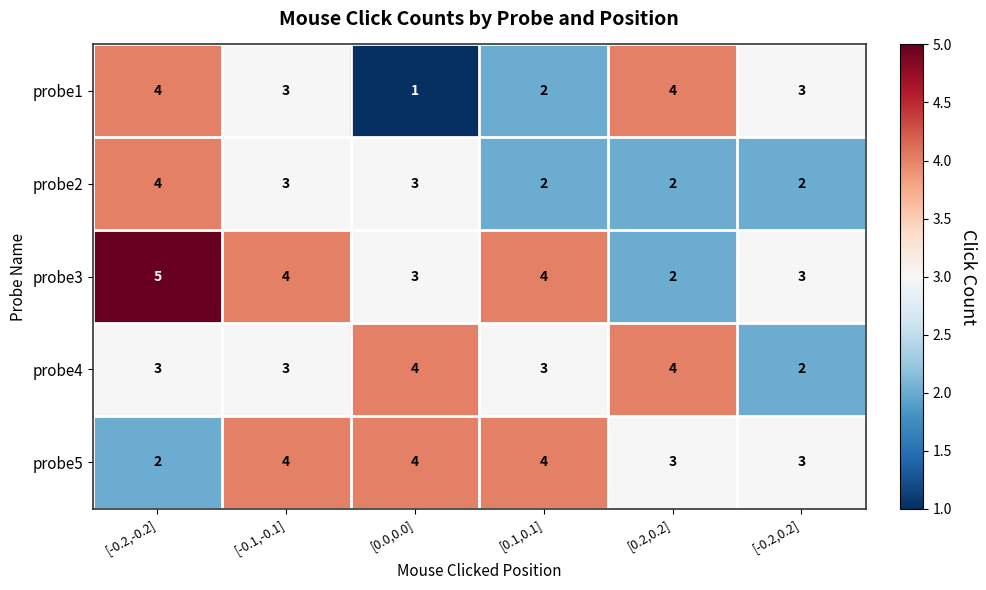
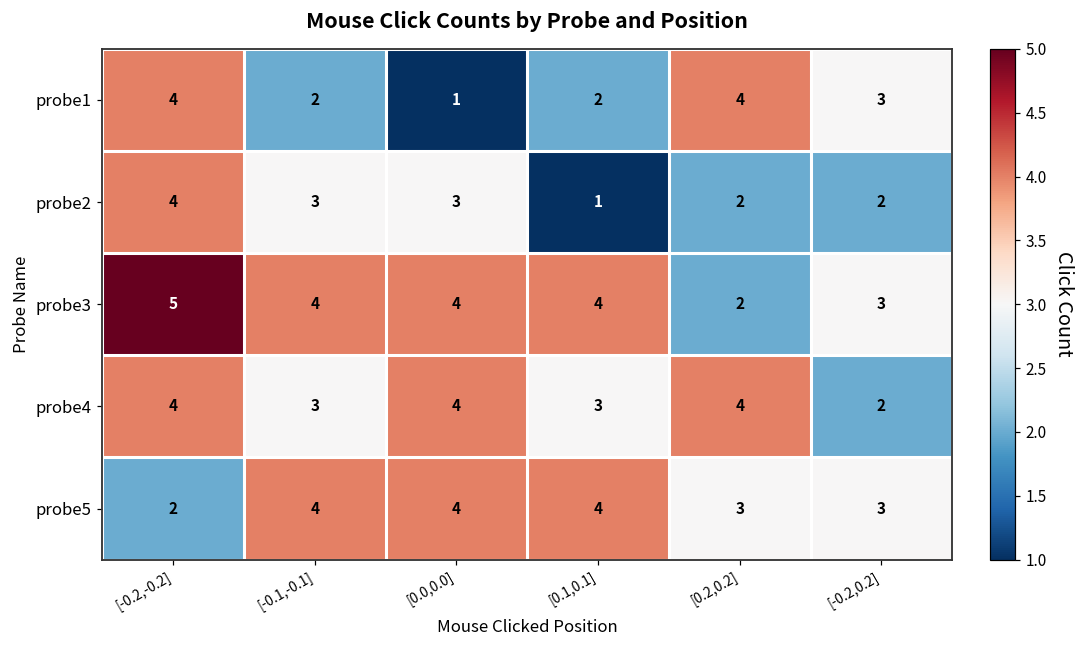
probe1, [-0.1,-0.1]: 3 -> 2
probe2, [0.1,0.1]: 2 -> 1
probe3, [0.0,0.0]: 3 -> 4
probe4, [-0.2,-0.2]: 3 -> 4
